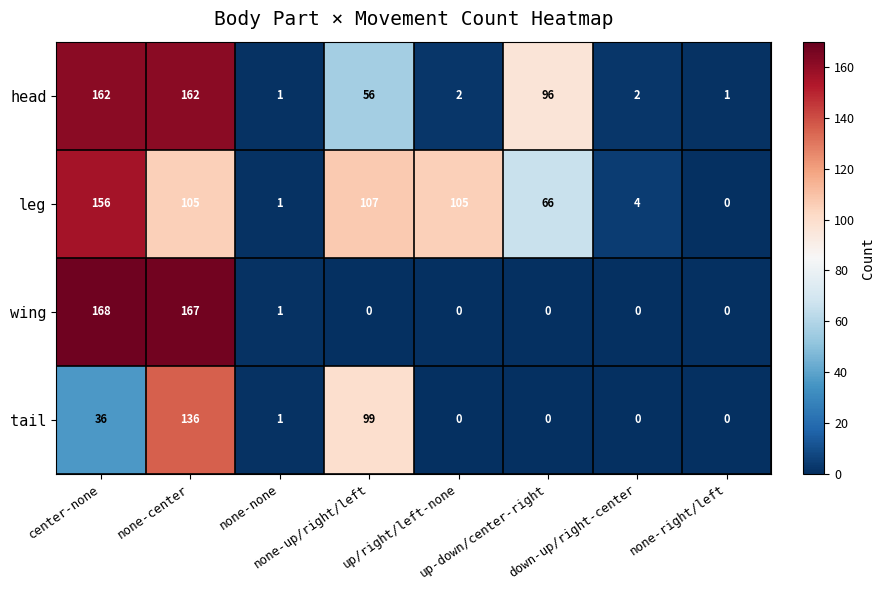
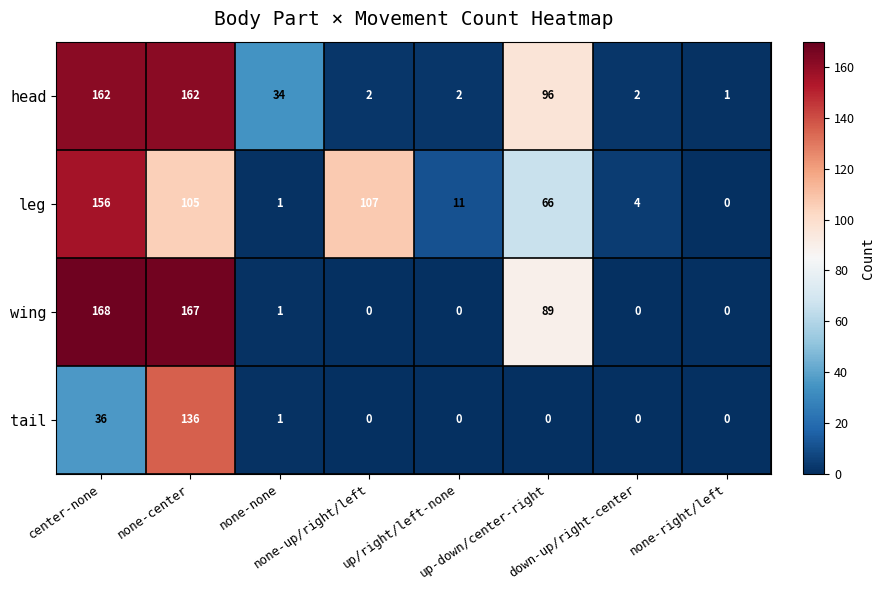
head, none-none: 1 -> 34
head, none-up/right/left: 56 -> 2
leg, up/right/left-none: 105 -> 11
wing, up-down/center-right: 0 -> 89
tail, none-up/right/left: 99 -> 0
